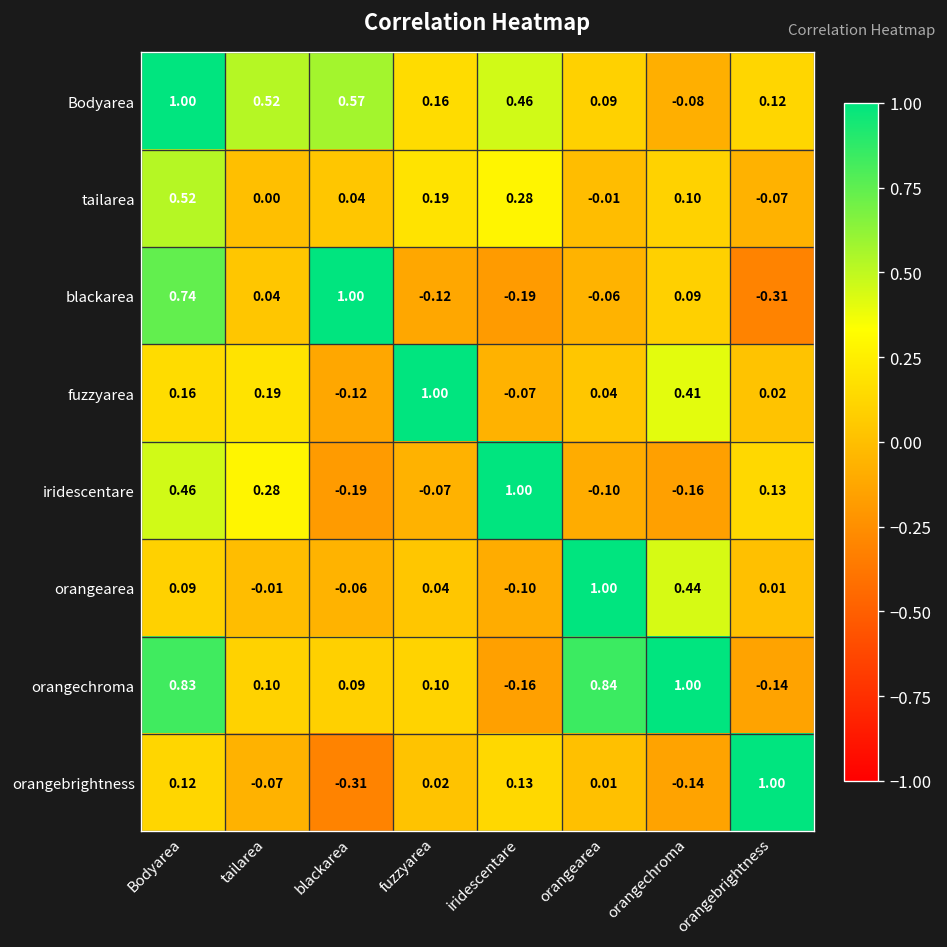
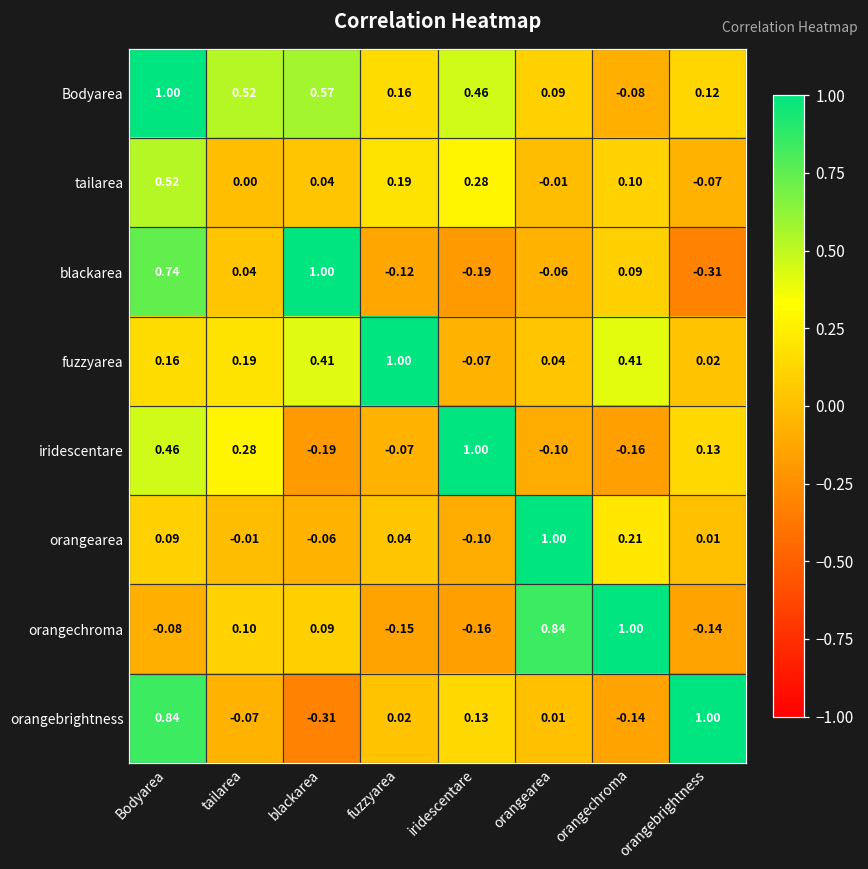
fuzzyarea, blackarea: -0.12 -> 0.41
orangearea, orangechroma: 0.44 -> 0.21
orangechroma, Bodyarea: 0.83 -> -0.08
orangechroma, fuzzyarea: 0.10 -> -0.15
orangebrightness, Bodyarea: 0.12 -> 0.84
